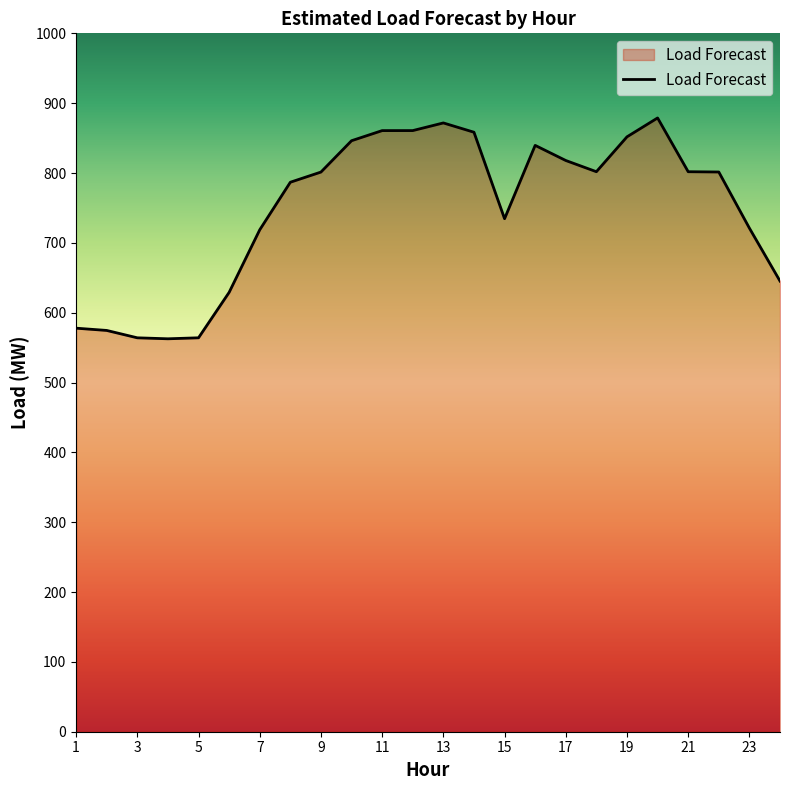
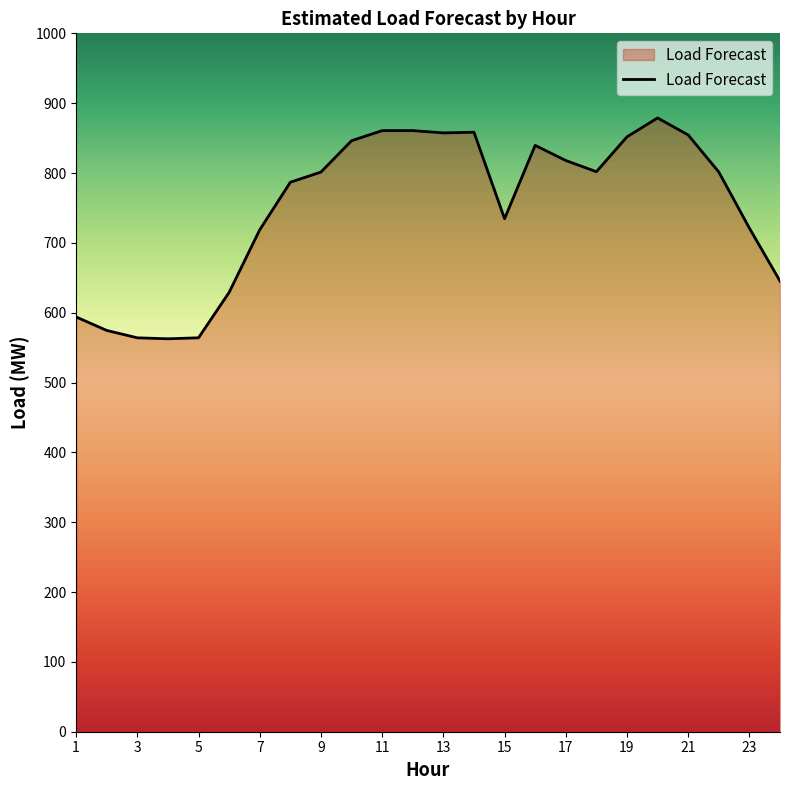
1: 580 -> 590
13: 870 -> 860
21: 800 -> 850
